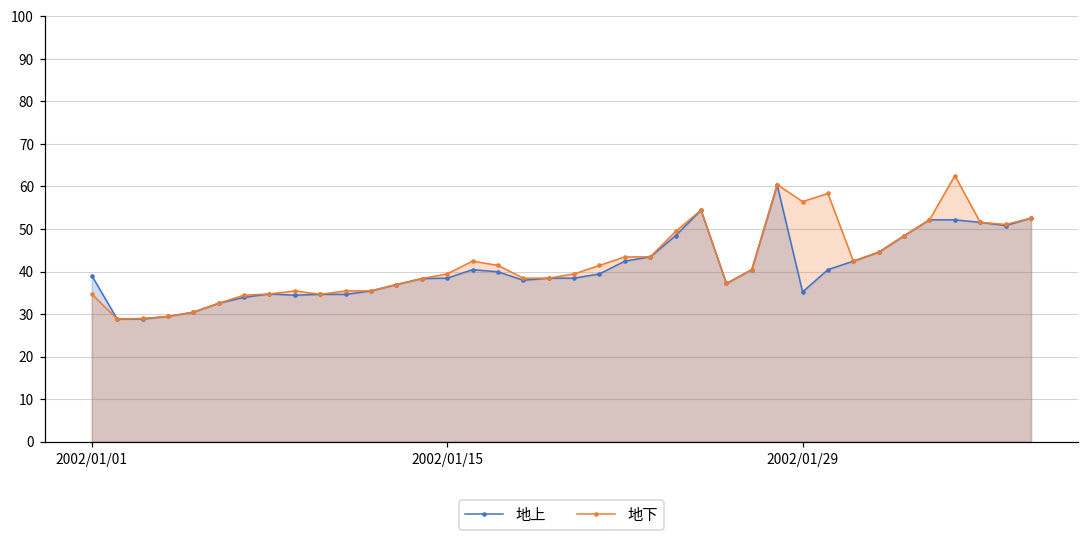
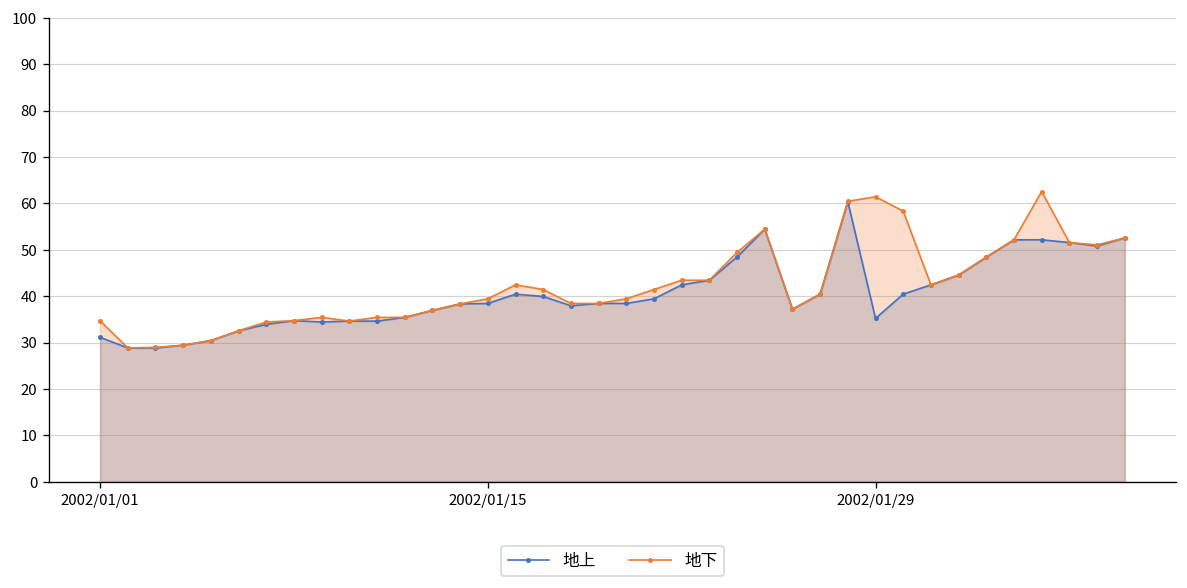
地上, 2002/01/01: 39 -> 31
地下, 2002/01/29: 56 -> 61
